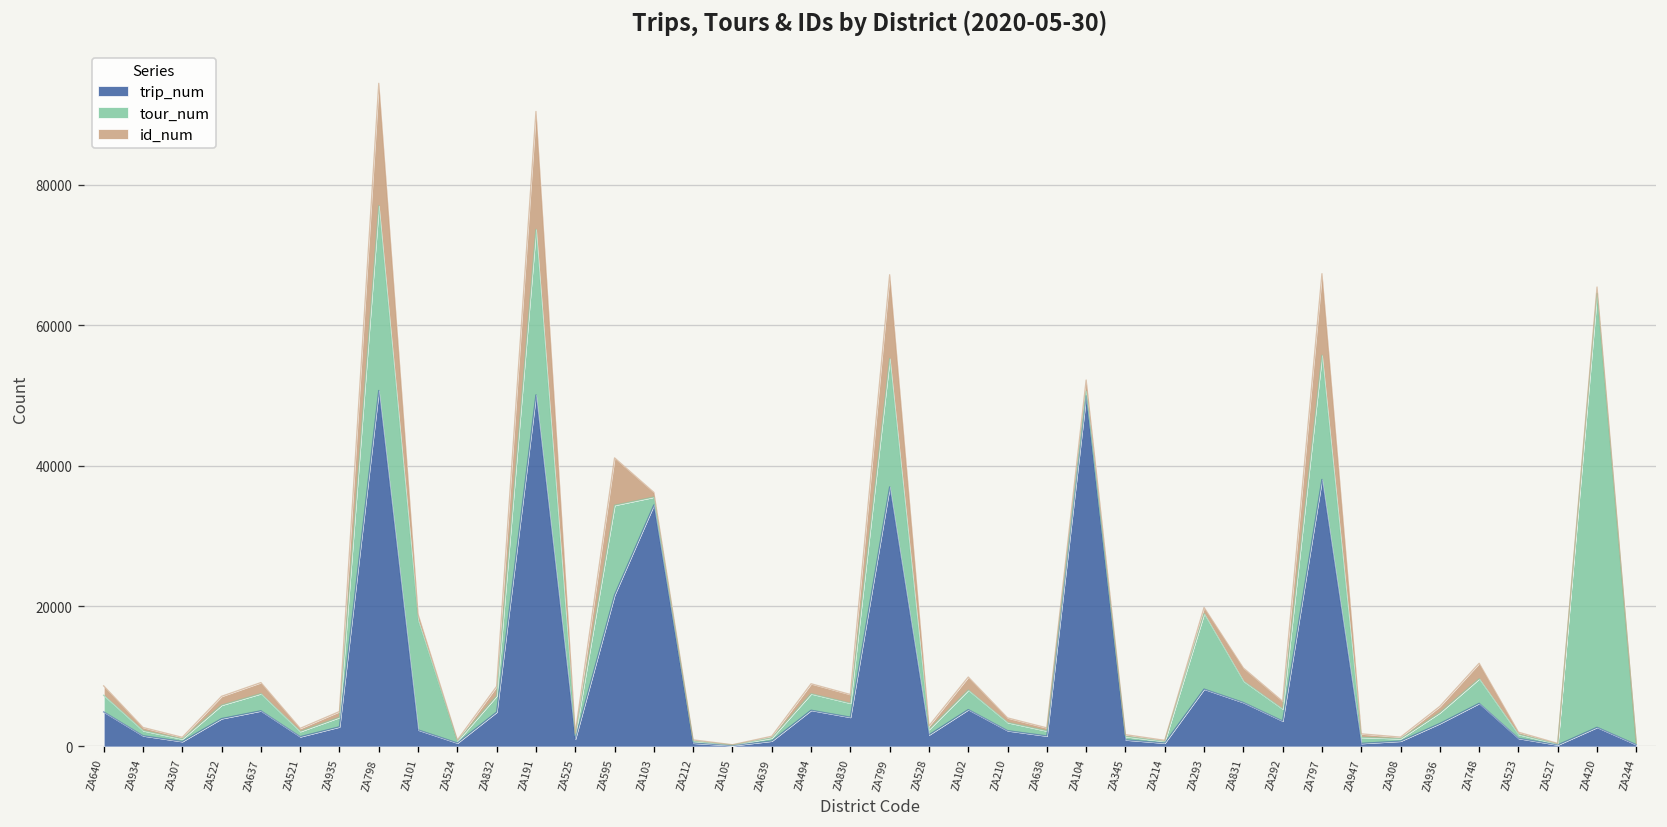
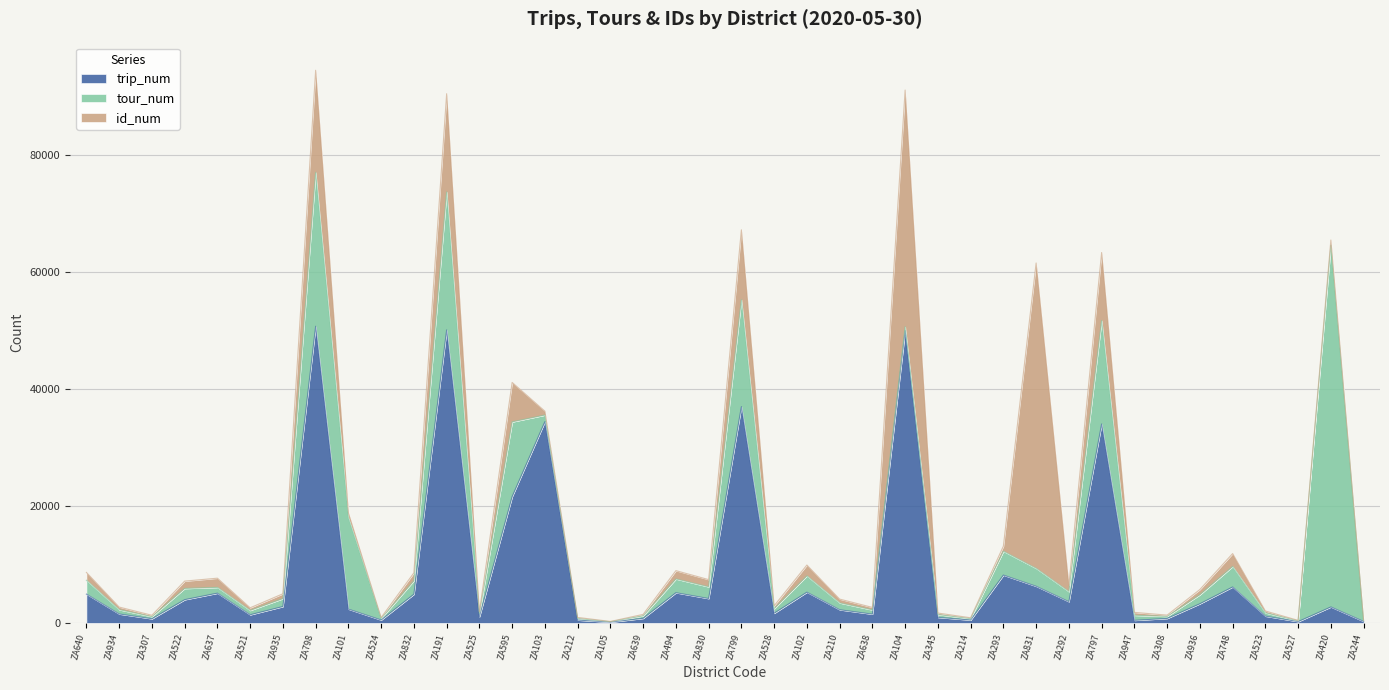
tour_num, ZA637: 2000 -> 1000
id_num, ZA104: 2000 -> 40000
tour_num, ZA293: 11000 -> 4000
id_num, ZA831: 2000 -> 52000
trip_num, ZA797: 38000 -> 34000
